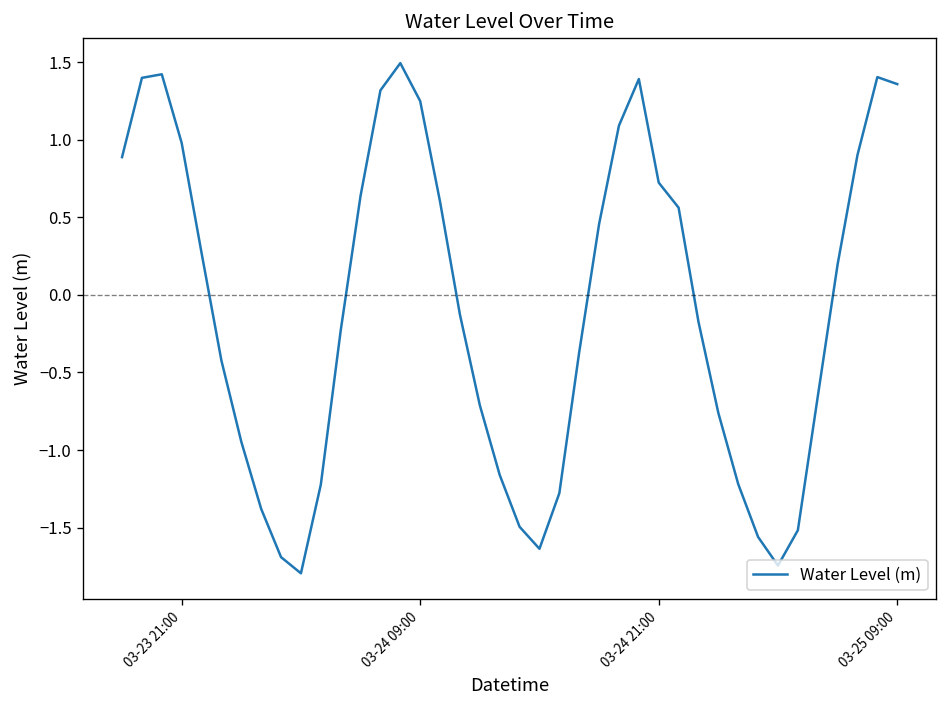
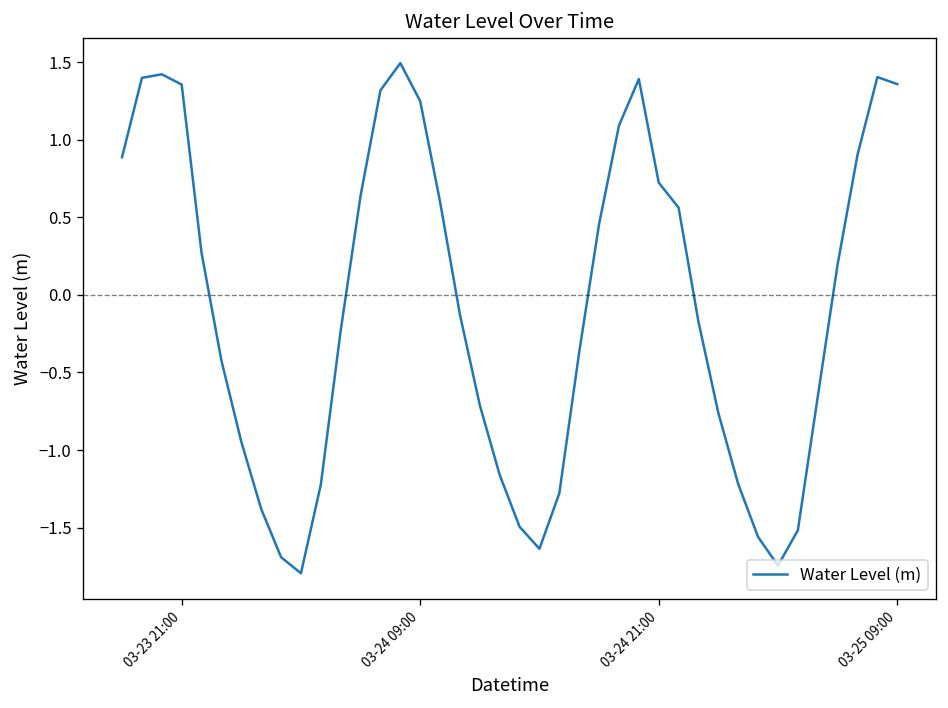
03-23 21:00: 0.98 -> 1.36
